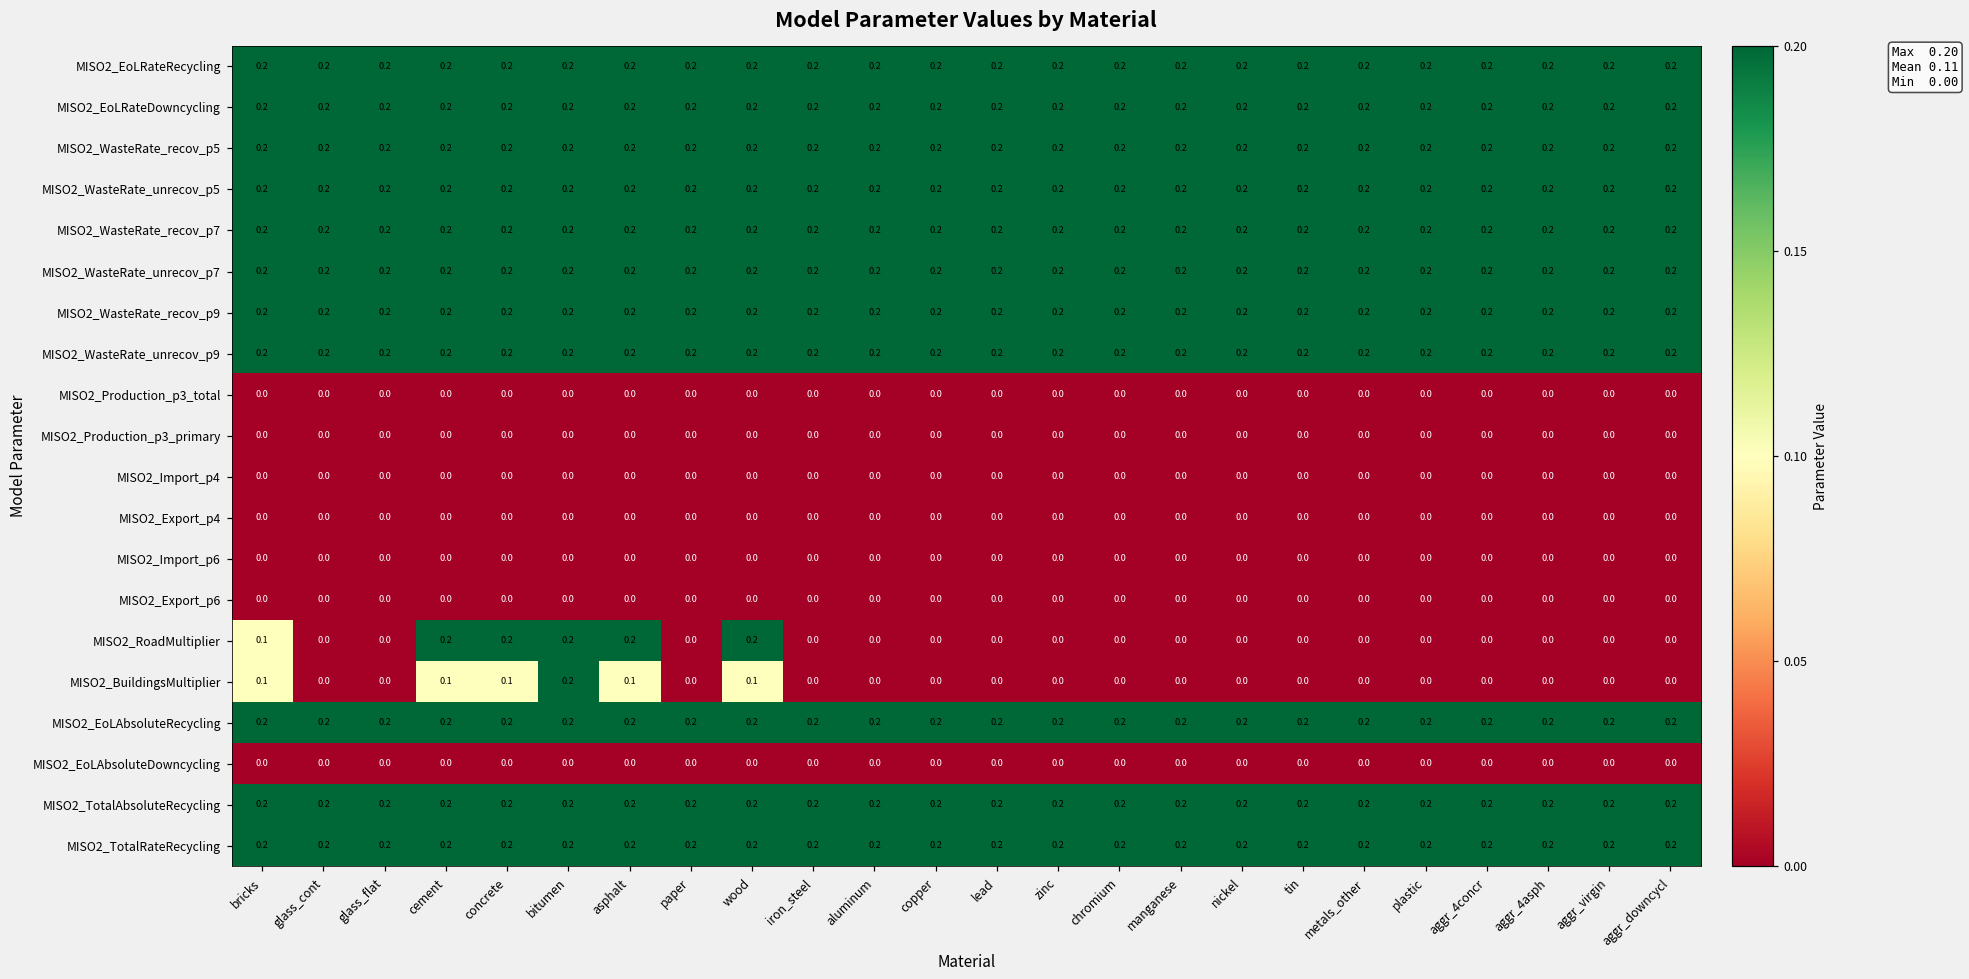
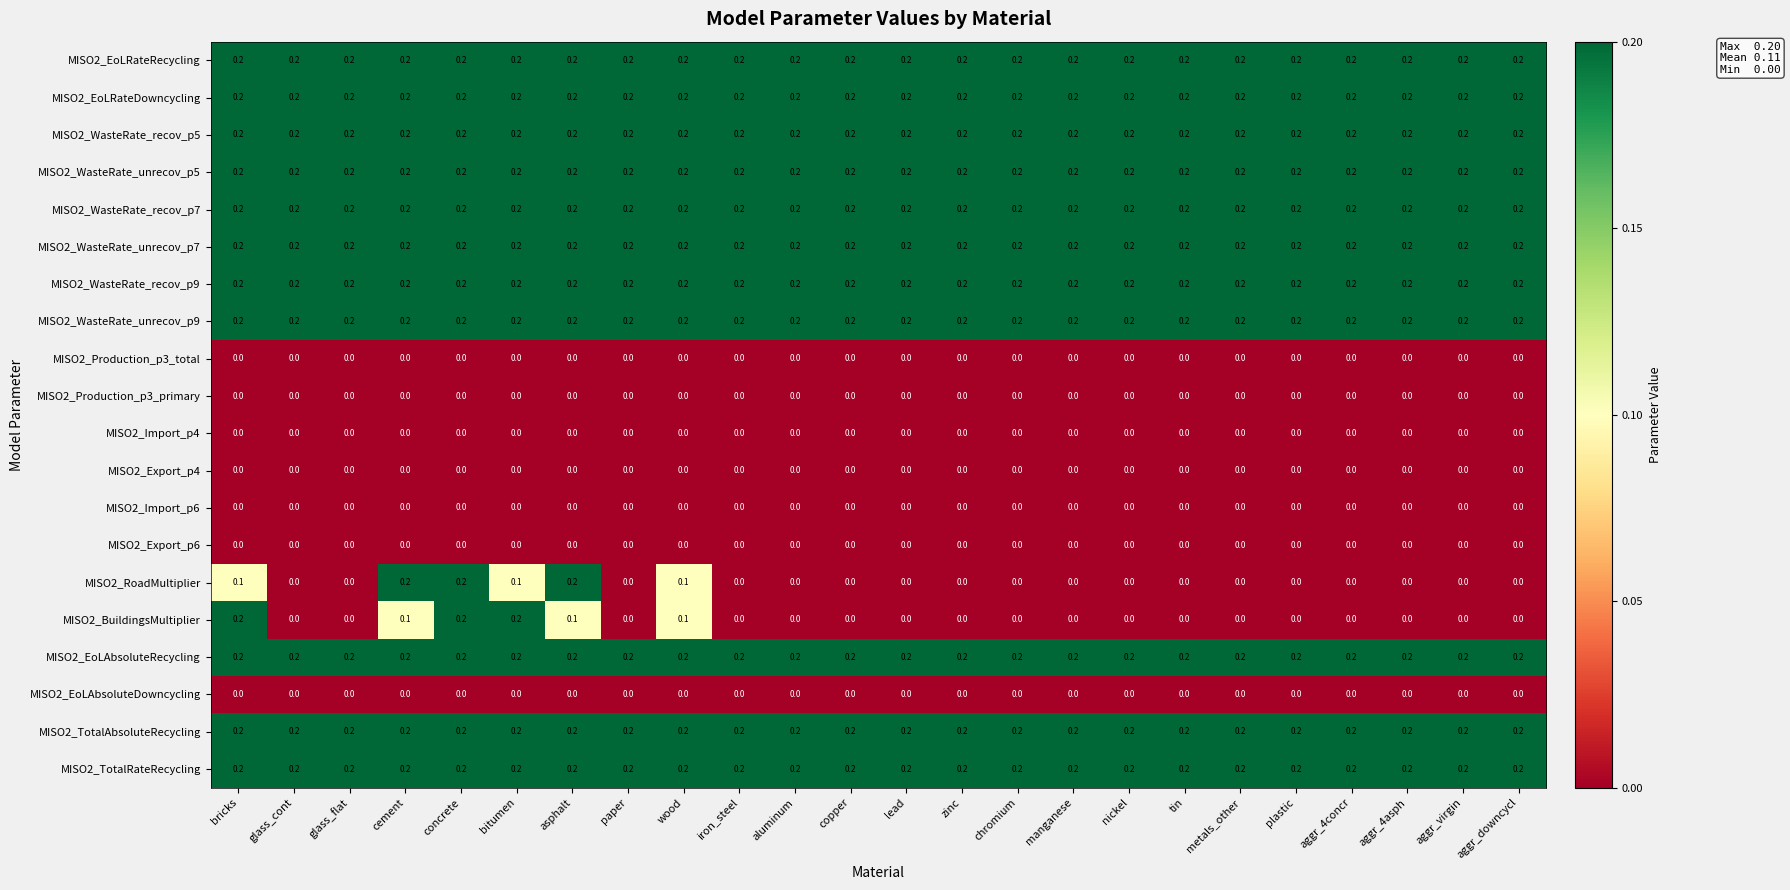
MISO2_RoadMultiplier, bitumen: 0.2 -> 0.1
MISO2_RoadMultiplier, wood: 0.2 -> 0.1
MISO2_BuildingsMultiplier, bricks: 0.1 -> 0.2
MISO2_BuildingsMultiplier, concrete: 0.1 -> 0.2
